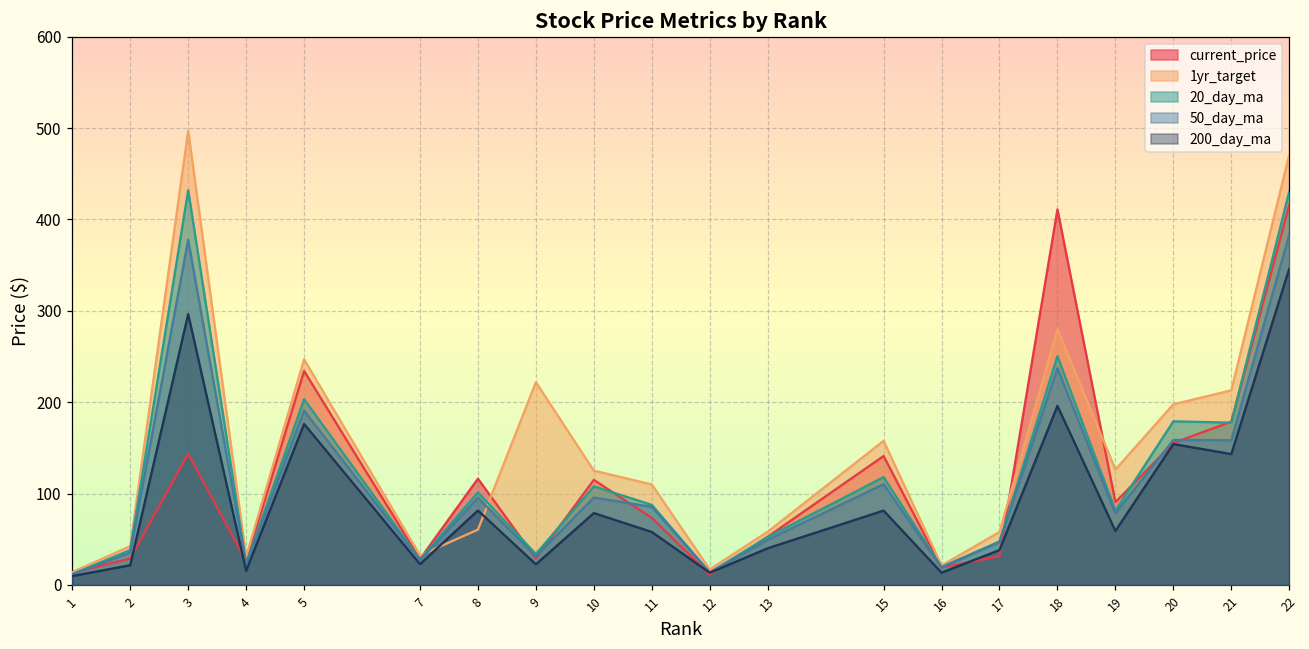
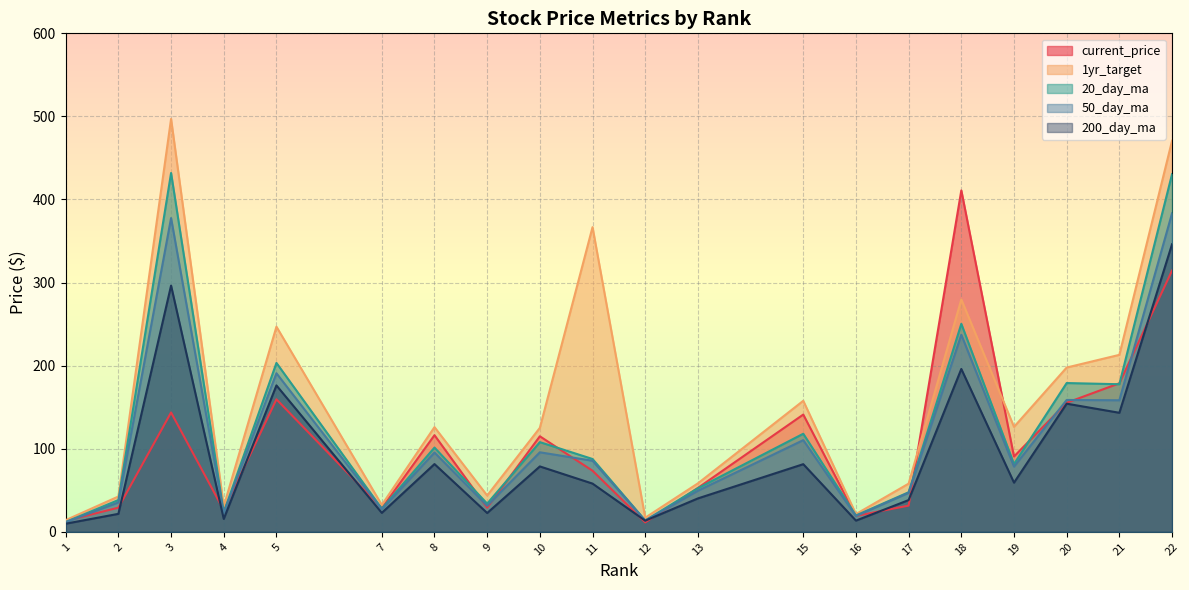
current_price, 5: 230 -> 160
1yr_target, 8: 60 -> 130
1yr_target, 9: 220 -> 40
1yr_target, 11: 110 -> 370
current_price, 22: 420 -> 310
